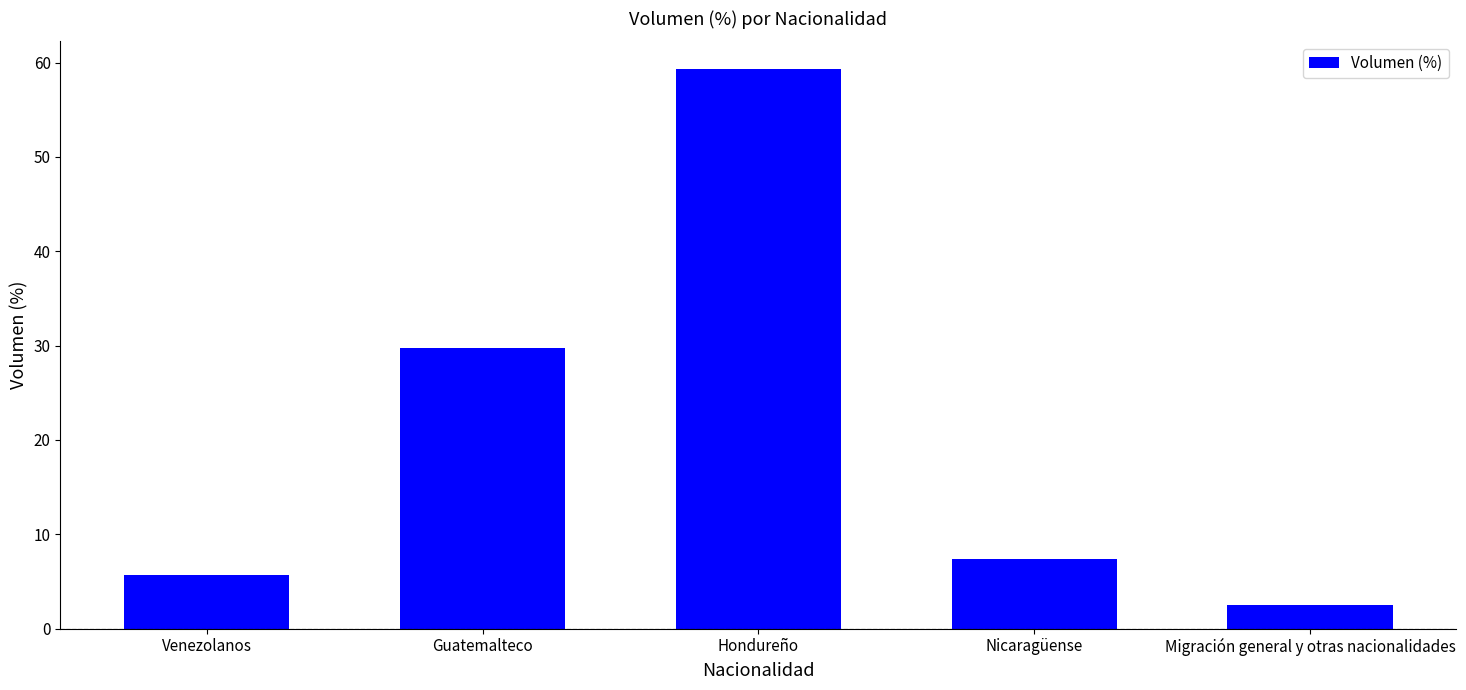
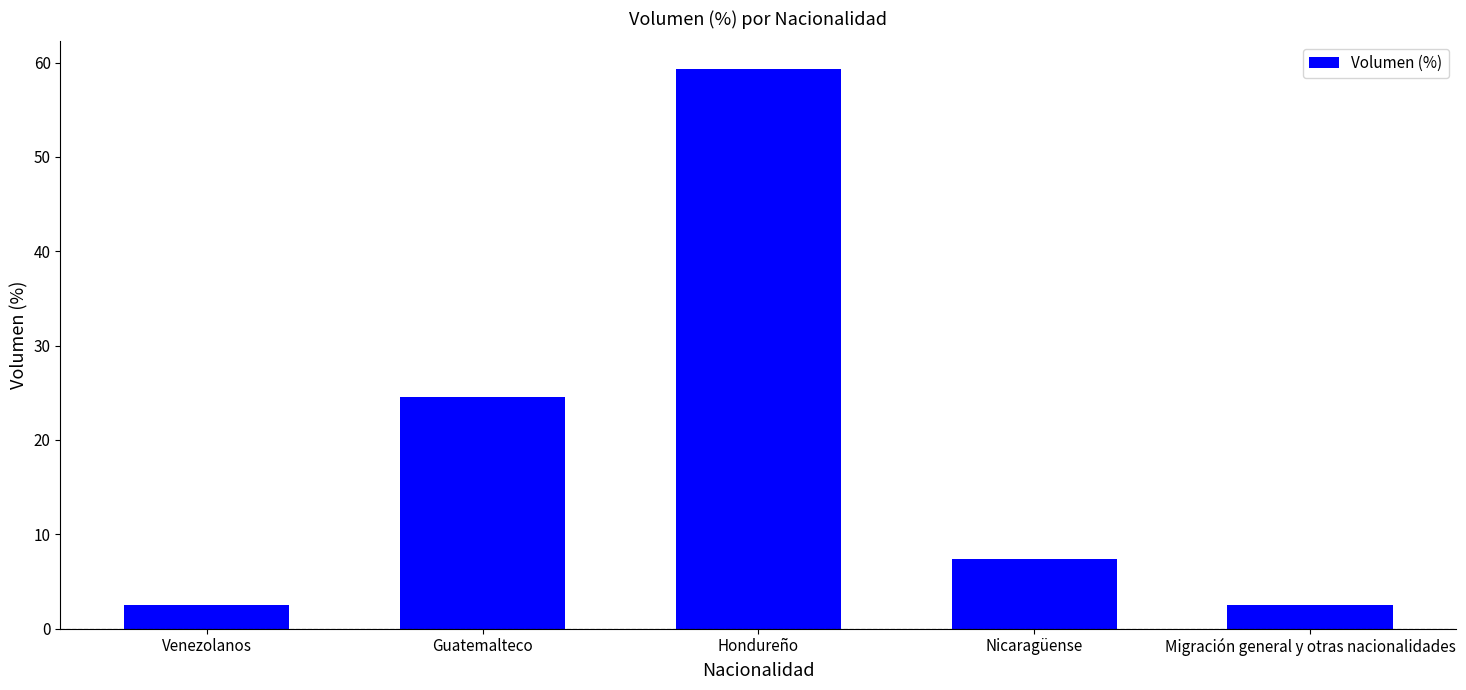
Venezolanos: 6 -> 3
Guatemalteco: 30 -> 25
